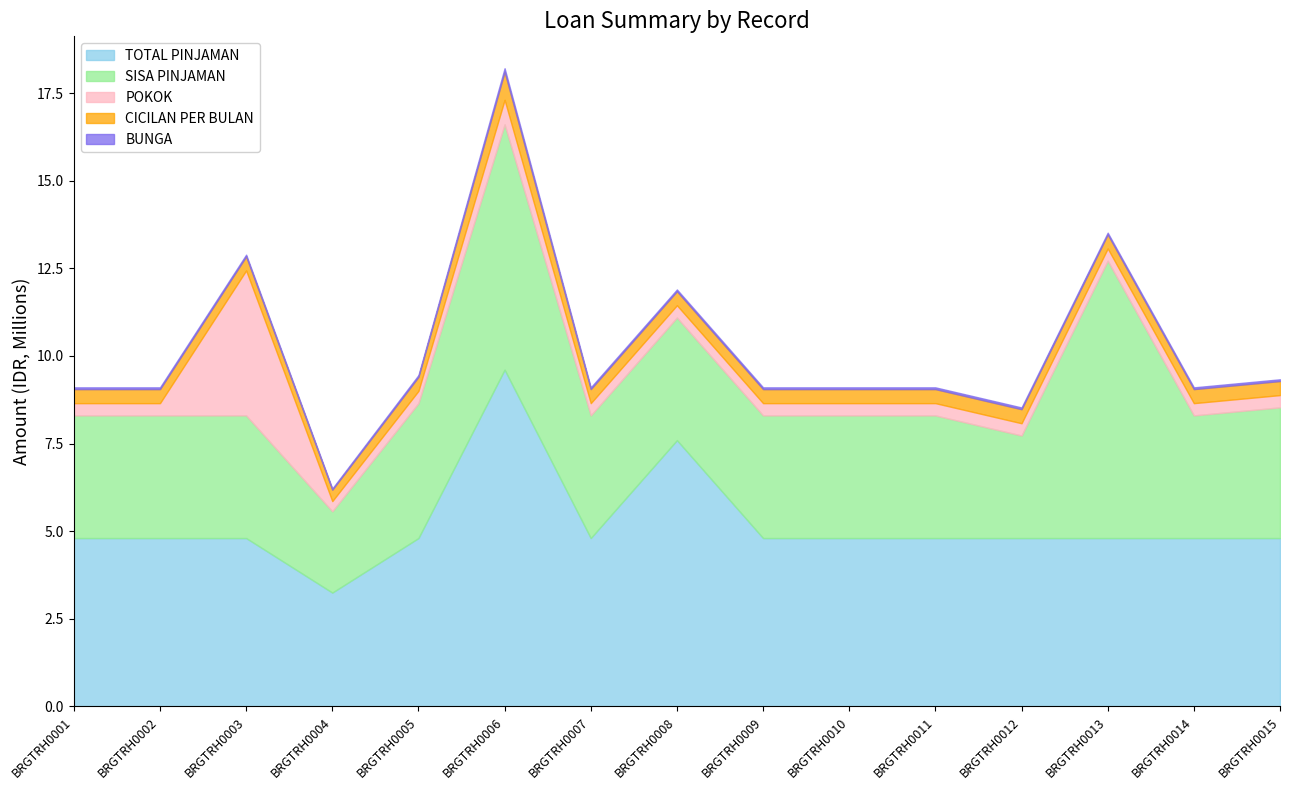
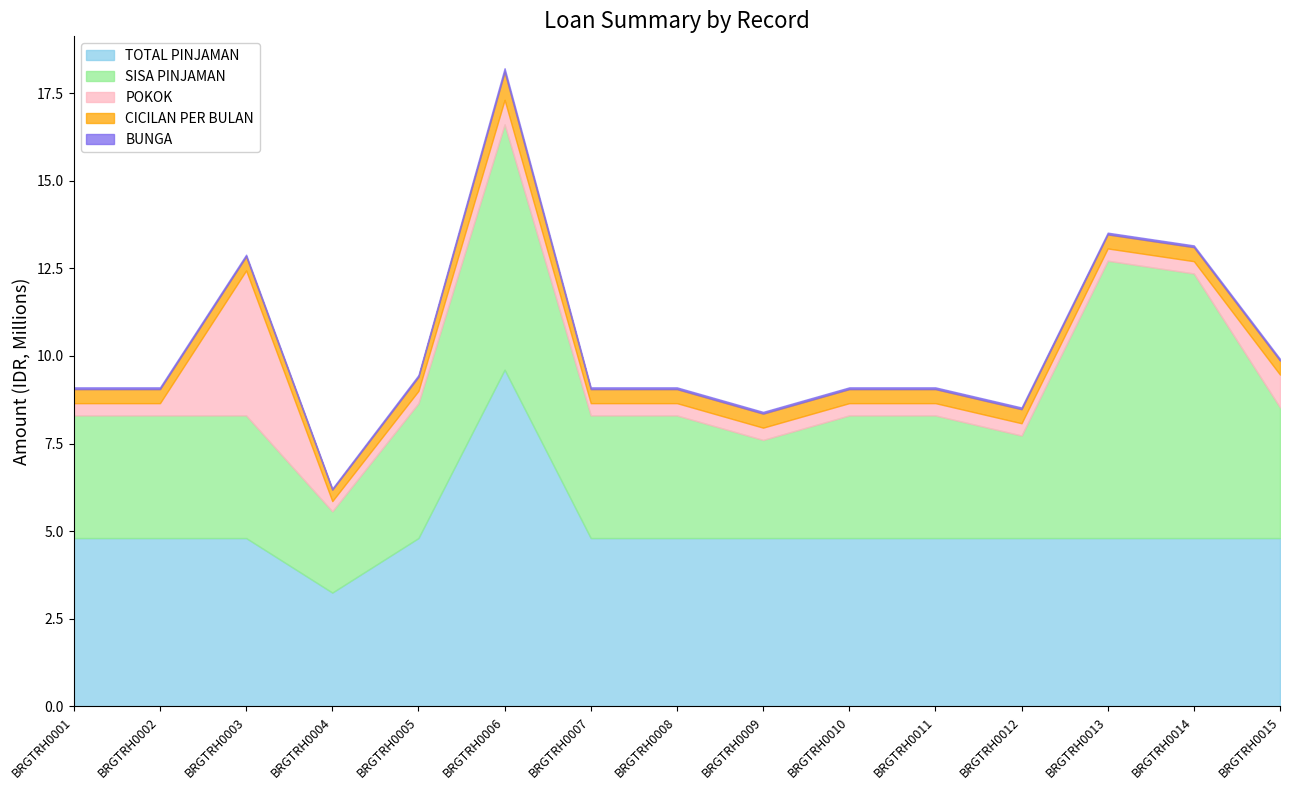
TOTAL PINJAMAN, BRGTRH0008: 7.6 -> 4.8
SISA PINJAMAN, BRGTRH0009: 3.5 -> 2.8
SISA PINJAMAN, BRGTRH0014: 3.5 -> 7.5
POKOK, BRGTRH0015: 0.3 -> 0.9
